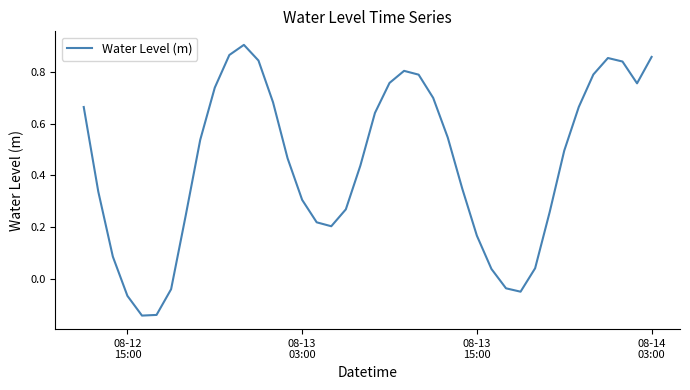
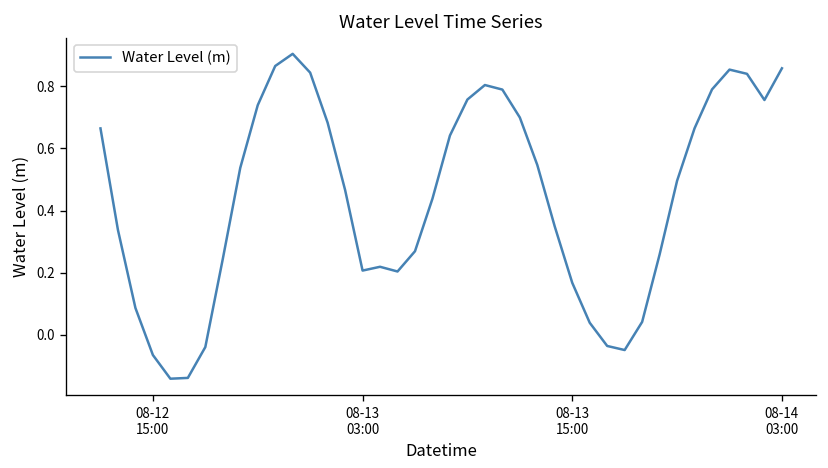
08-13 03:00: 0.31 -> 0.21
